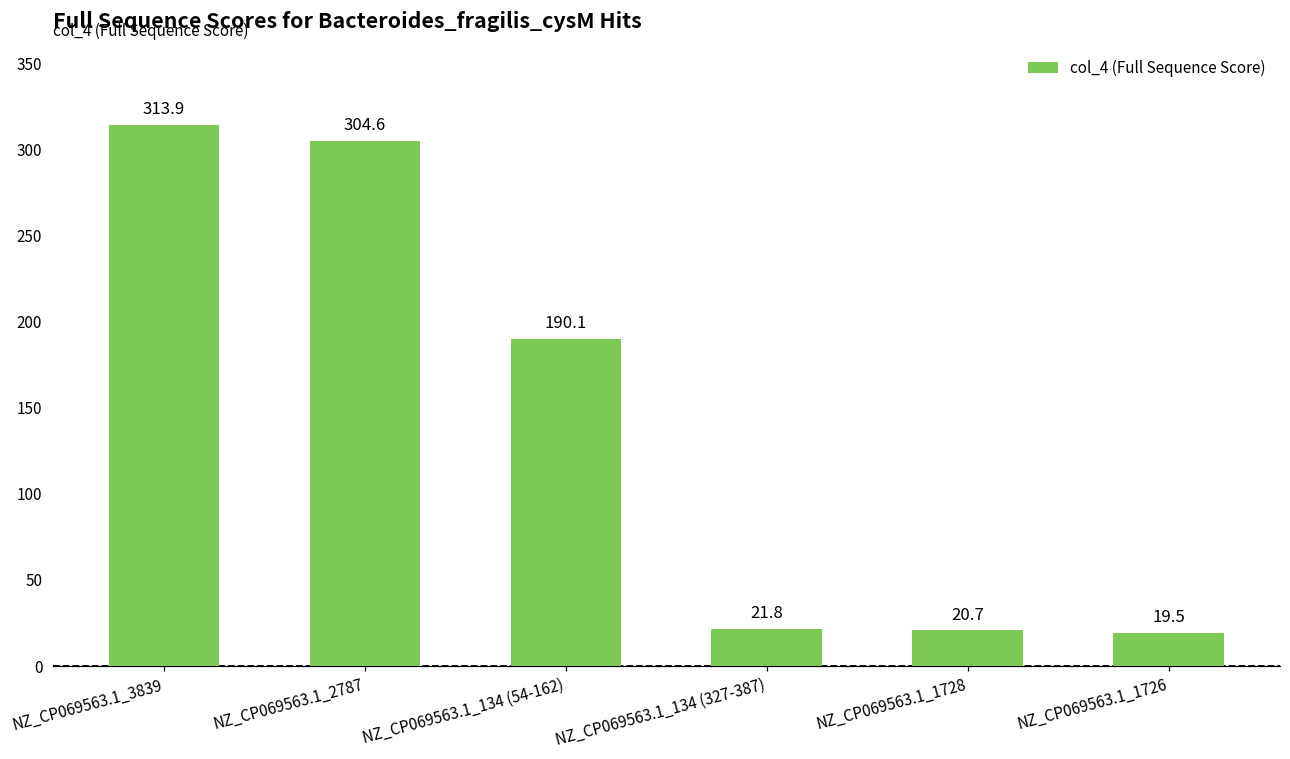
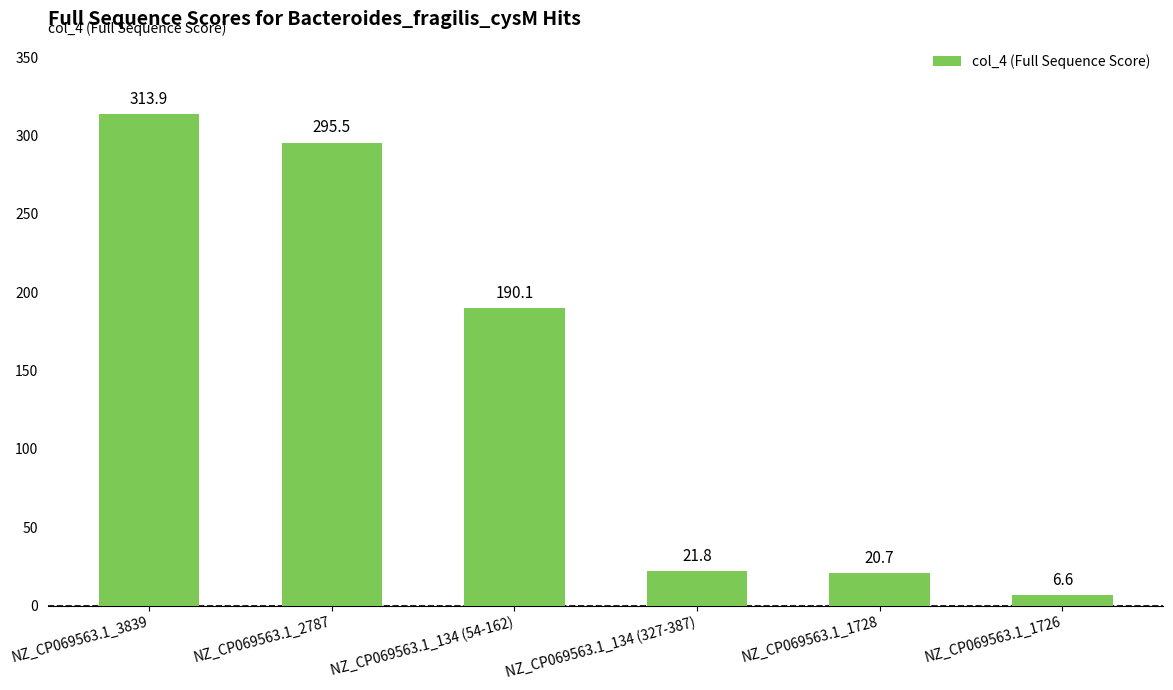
NZ_CP069563.1_2787: 304.6 -> 295.5
NZ_CP069563.1_1726: 19.5 -> 6.6
